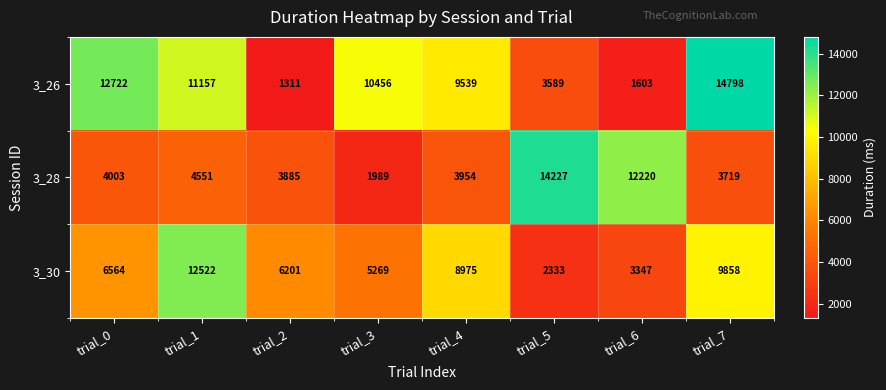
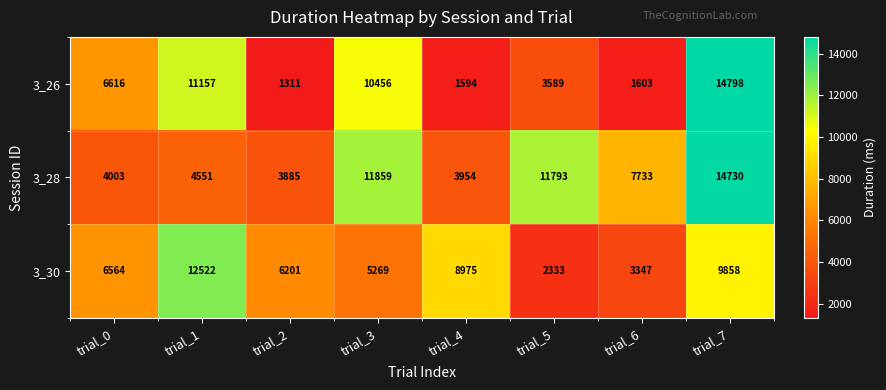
3_26, trial_0: 12722 -> 6616
3_26, trial_4: 9539 -> 1594
3_28, trial_3: 1989 -> 11859
3_28, trial_5: 14227 -> 11793
3_28, trial_6: 12220 -> 7733
3_28, trial_7: 3719 -> 14730
